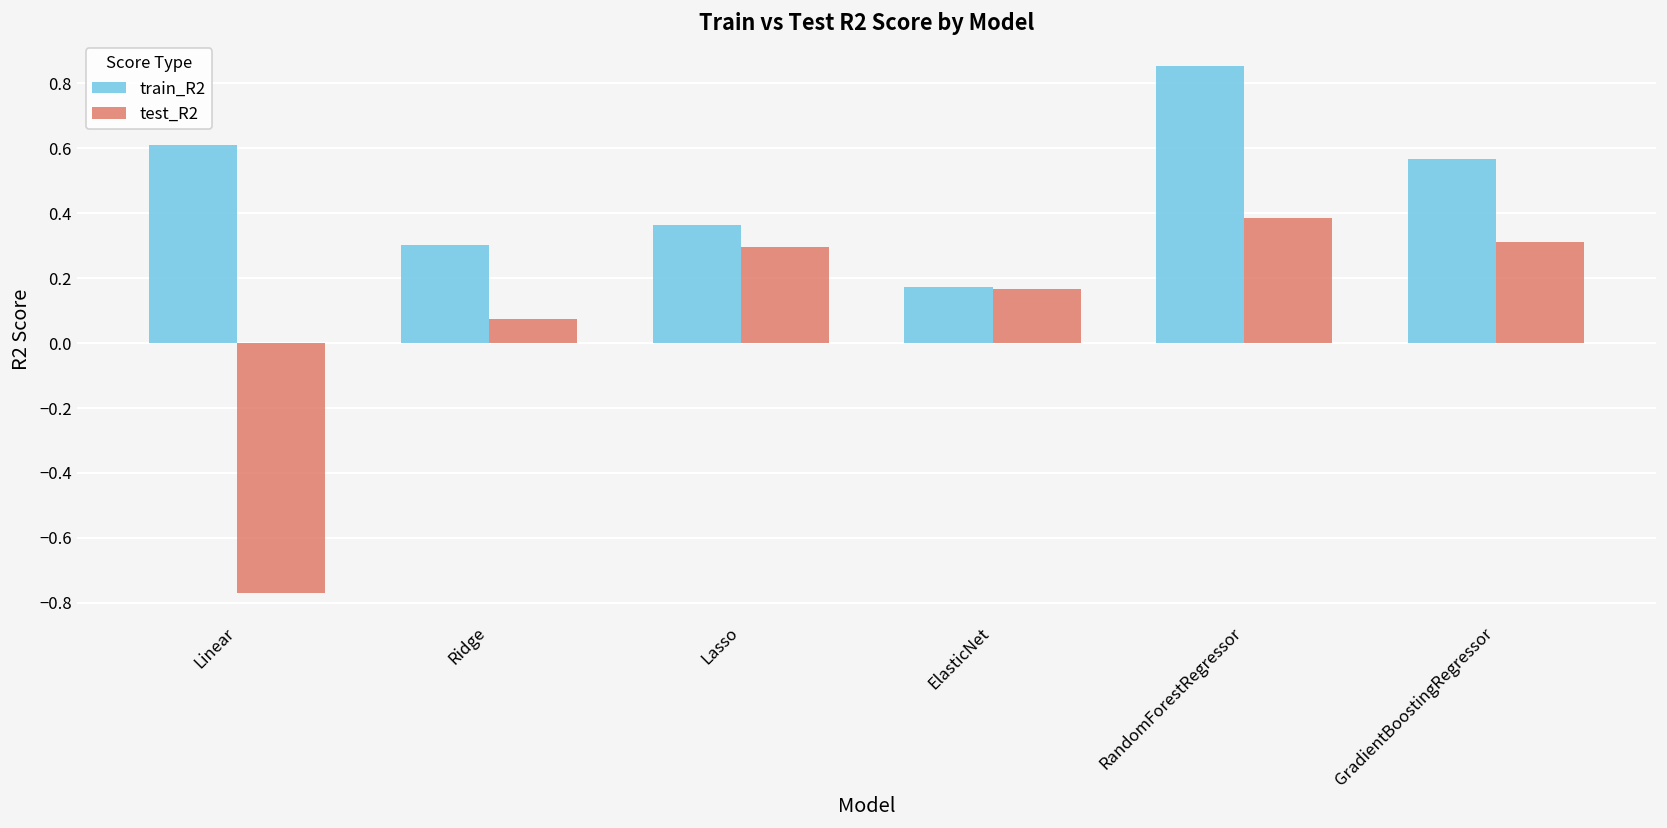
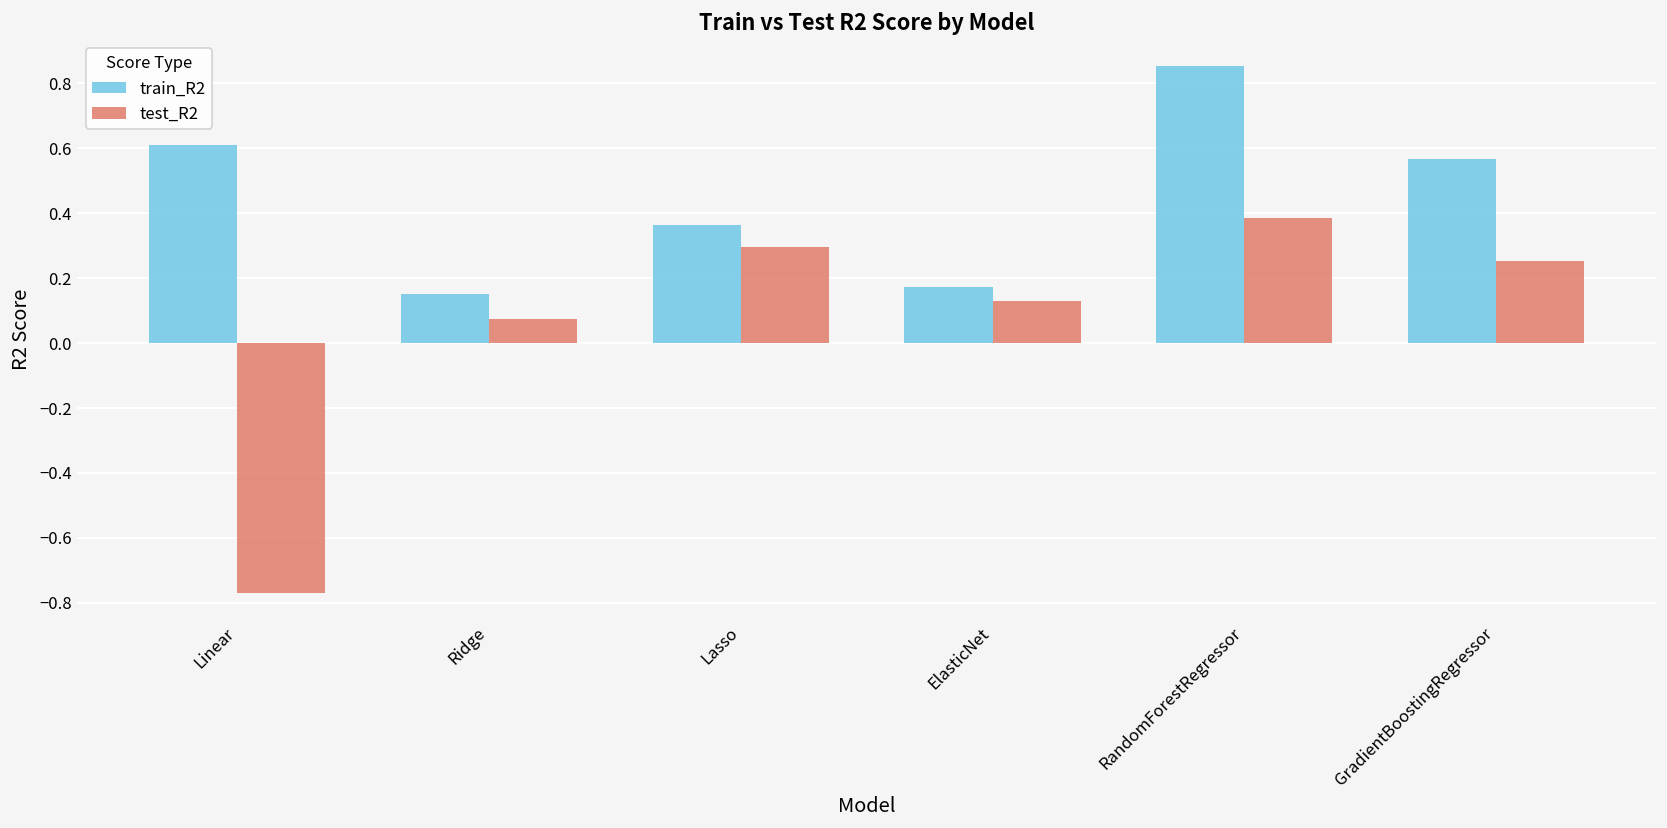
train_R2, Ridge: 0.30 -> 0.15
test_R2, ElasticNet: 0.17 -> 0.13
test_R2, GradientBoostingRegressor: 0.31 -> 0.25
